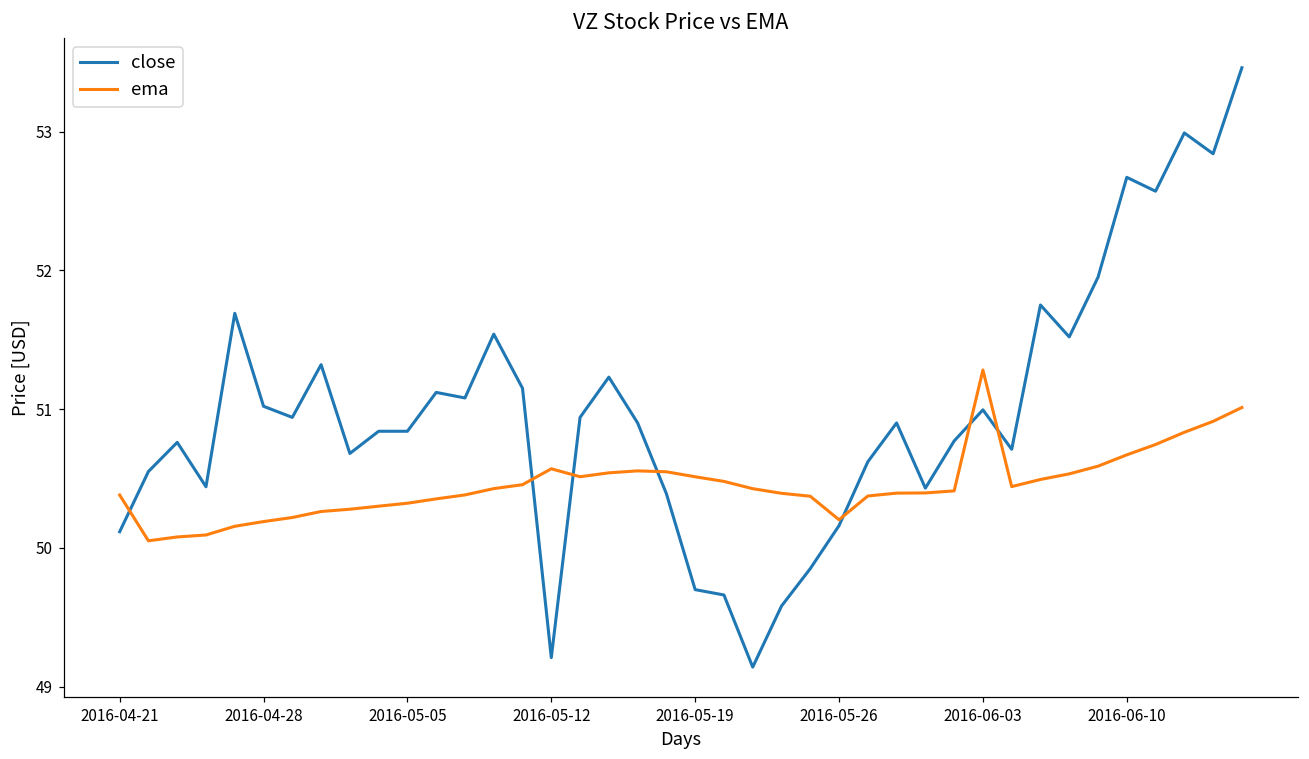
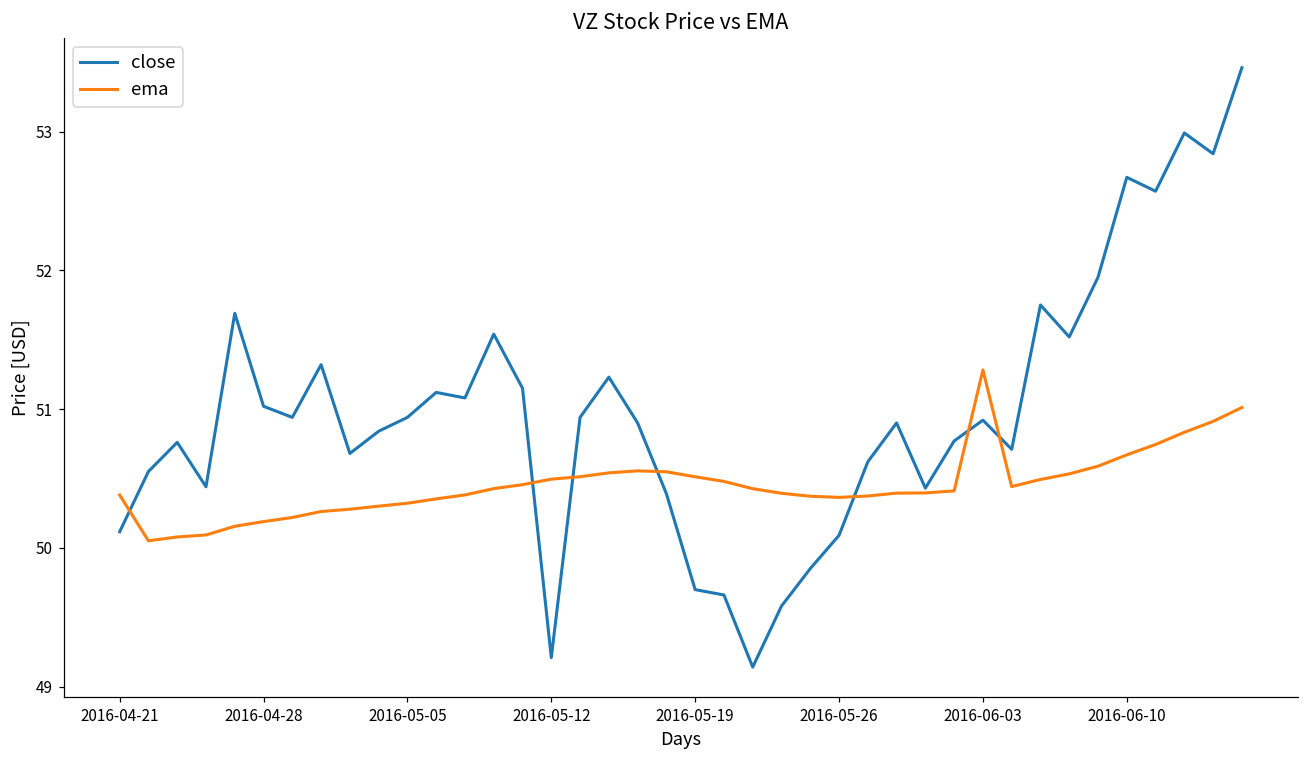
close, 2016-05-05: 50.84 -> 50.94
ema, 2016-05-12: 50.57 -> 50.49
close, 2016-05-26: 50.16 -> 50.09
ema, 2016-05-26: 50.20 -> 50.36
close, 2016-06-03: 50.99 -> 50.92
